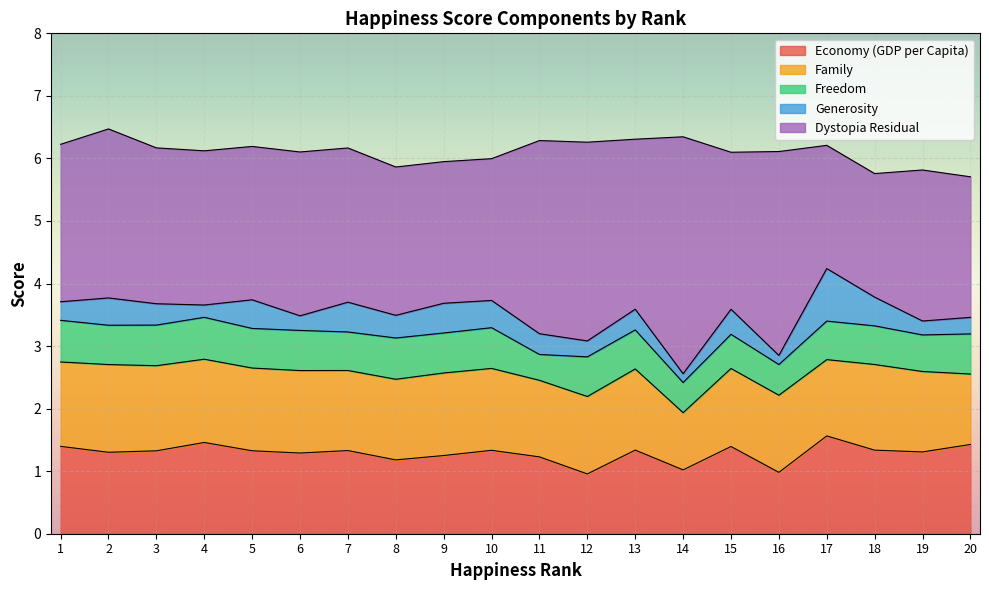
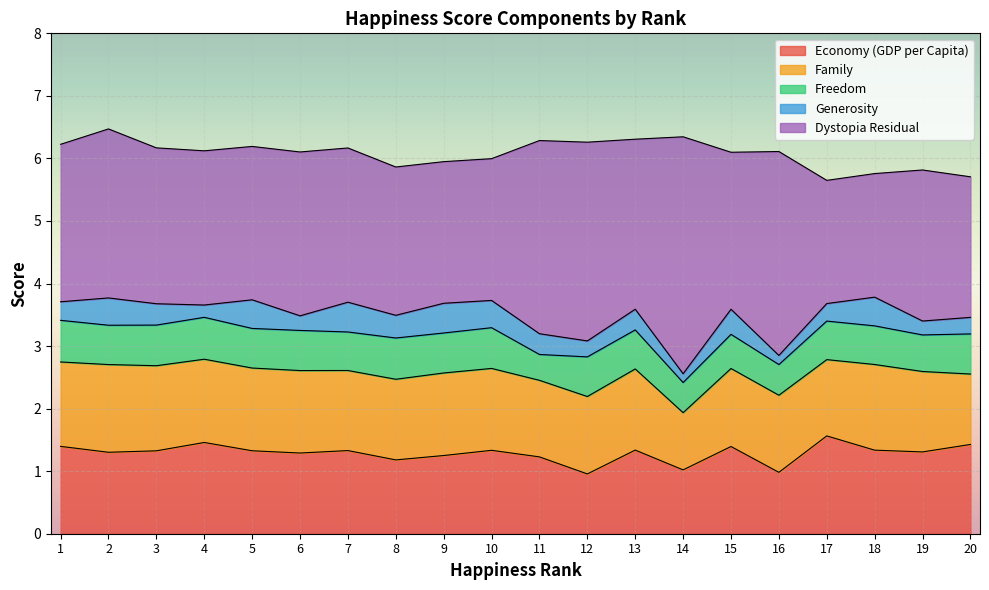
Generosity, 17: 0.8 -> 0.3
